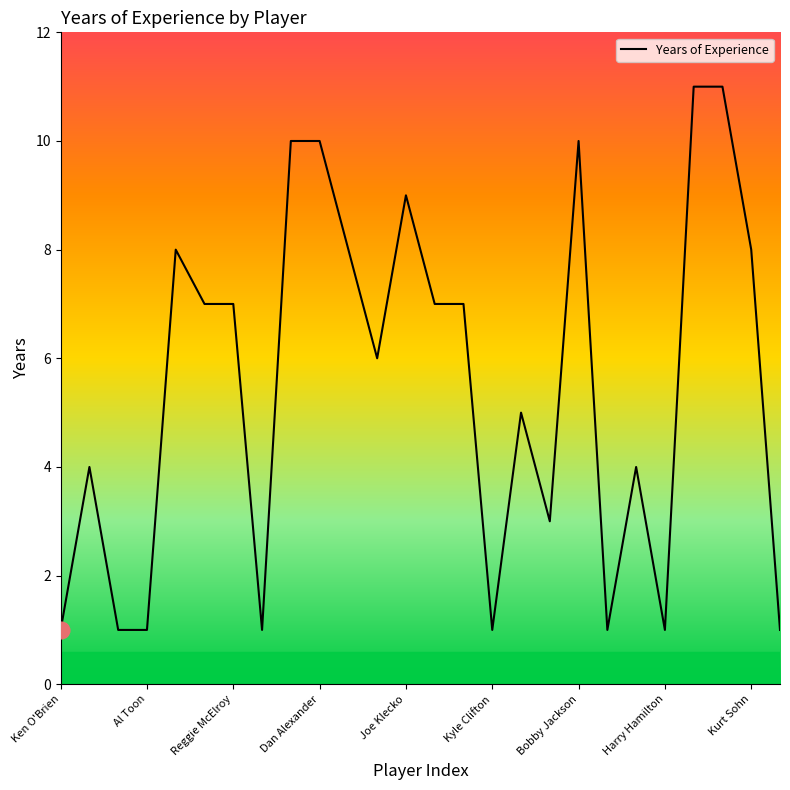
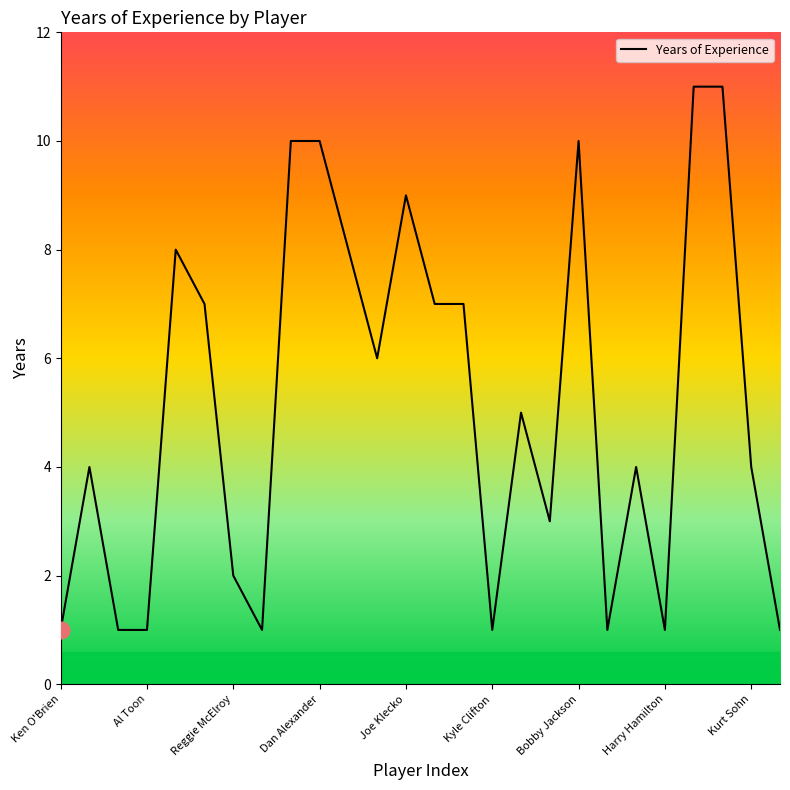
Years of Experience, Reggie McElroy: 7 -> 2
Years of Experience, Kurt Sohn: 8 -> 4
